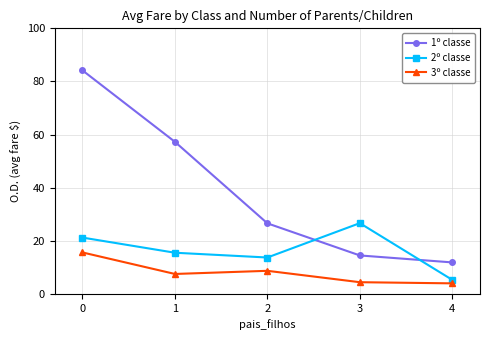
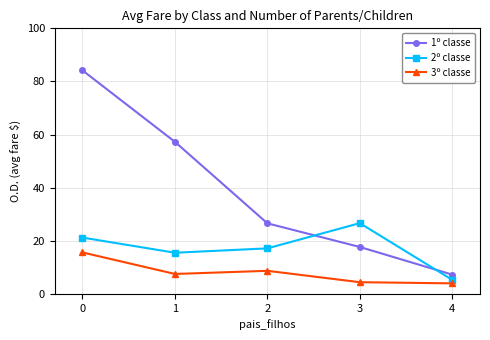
2º classe, 2: 14 -> 17
1º classe, 3: 14 -> 18
1º classe, 4: 12 -> 7
